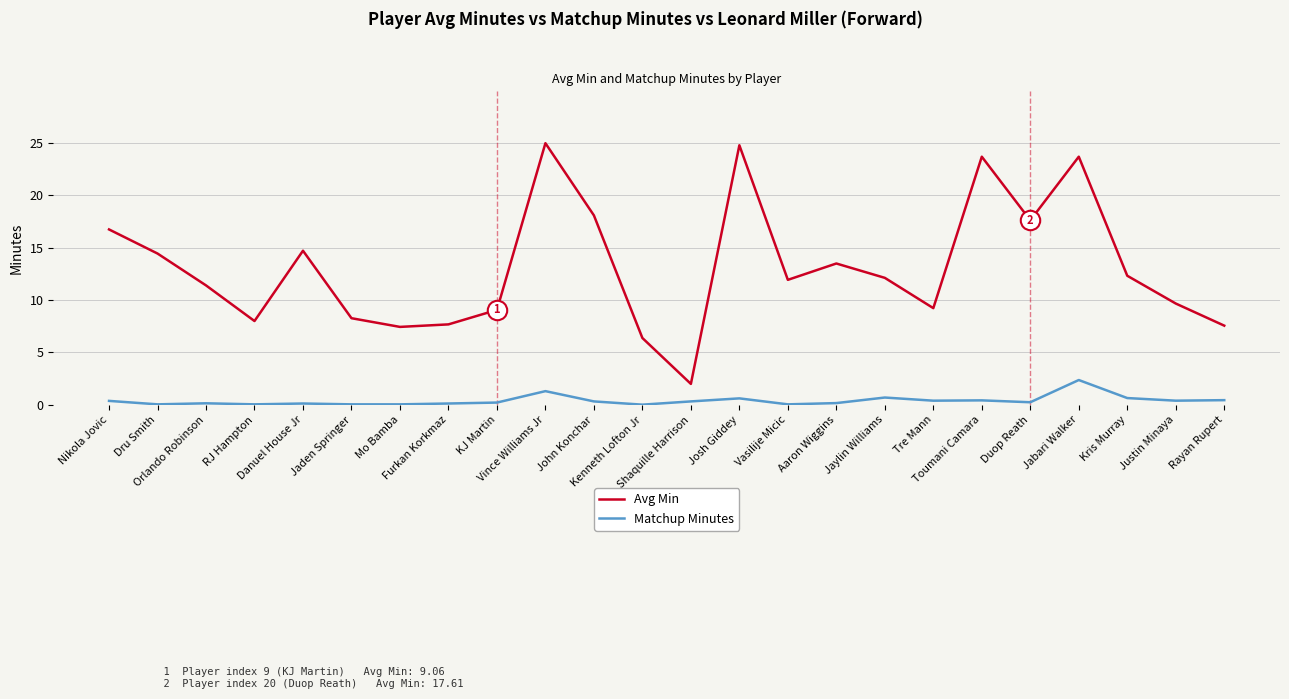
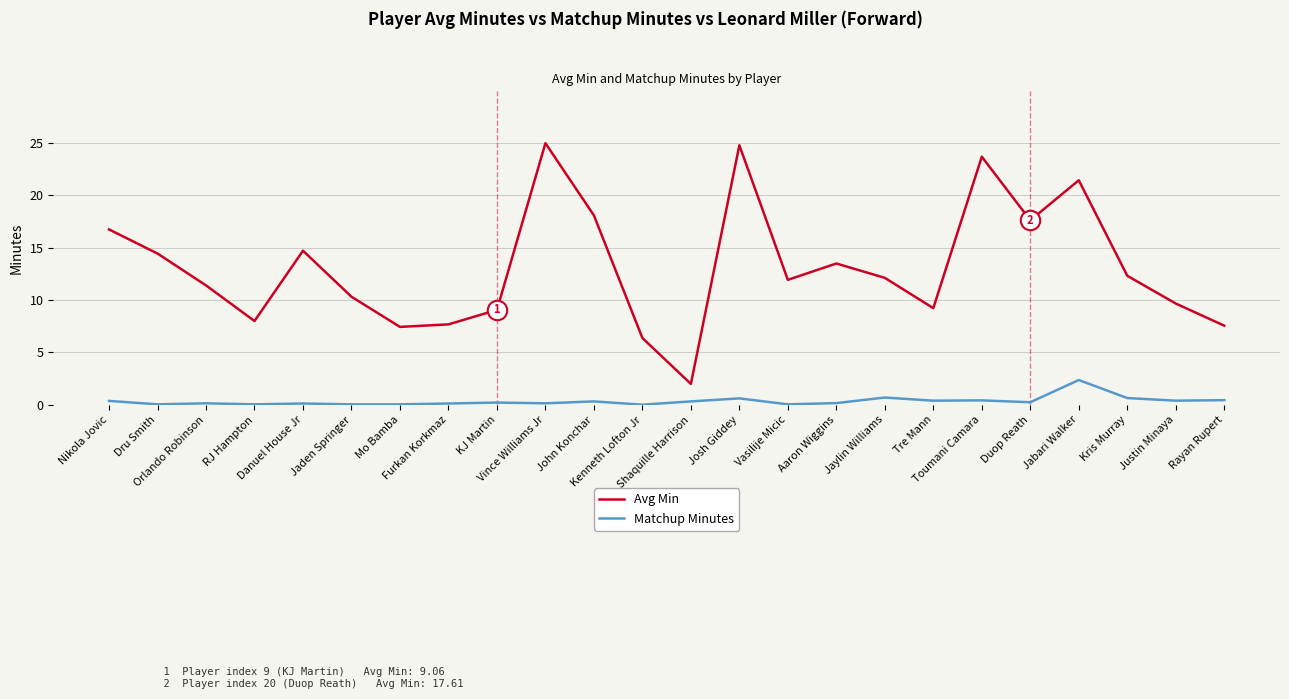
Avg Min, Jaden Springer: 8.3 -> 10.3
Matchup Minutes, Vince Williams Jr: 1.3 -> 0.2
Avg Min, Jabari Walker: 23.7 -> 21.4
